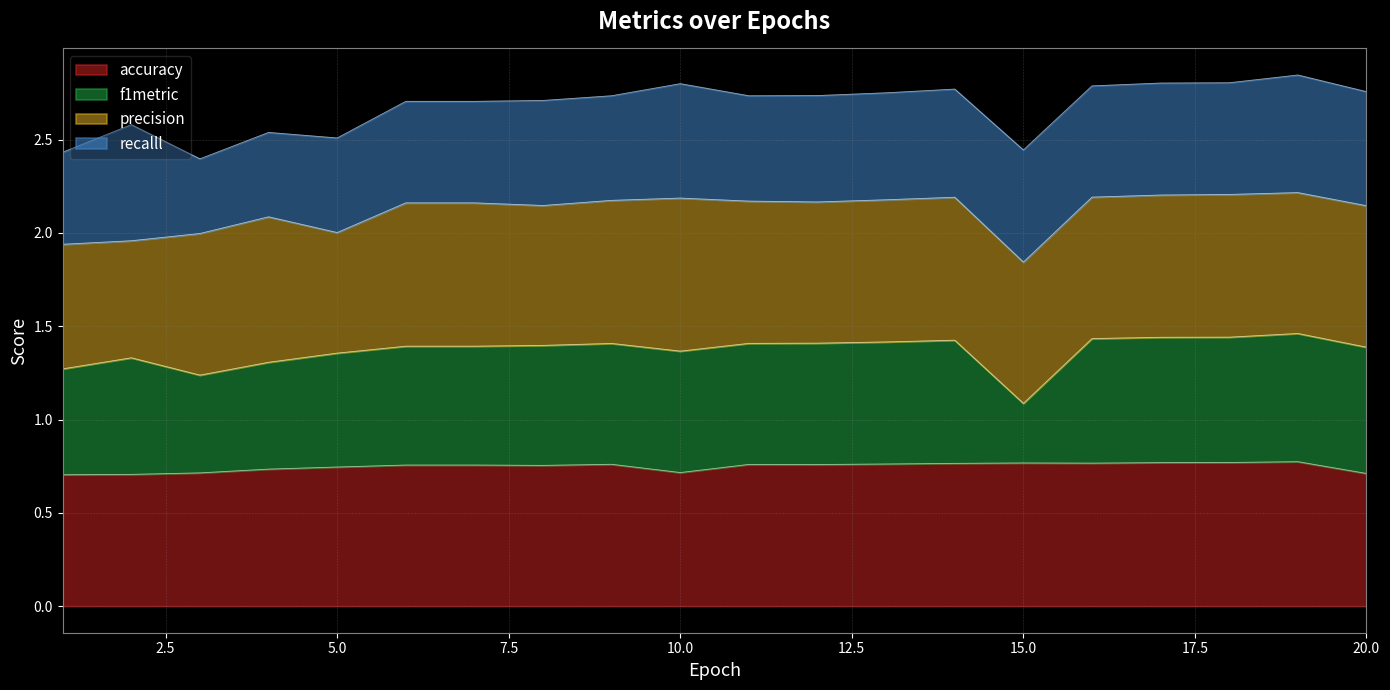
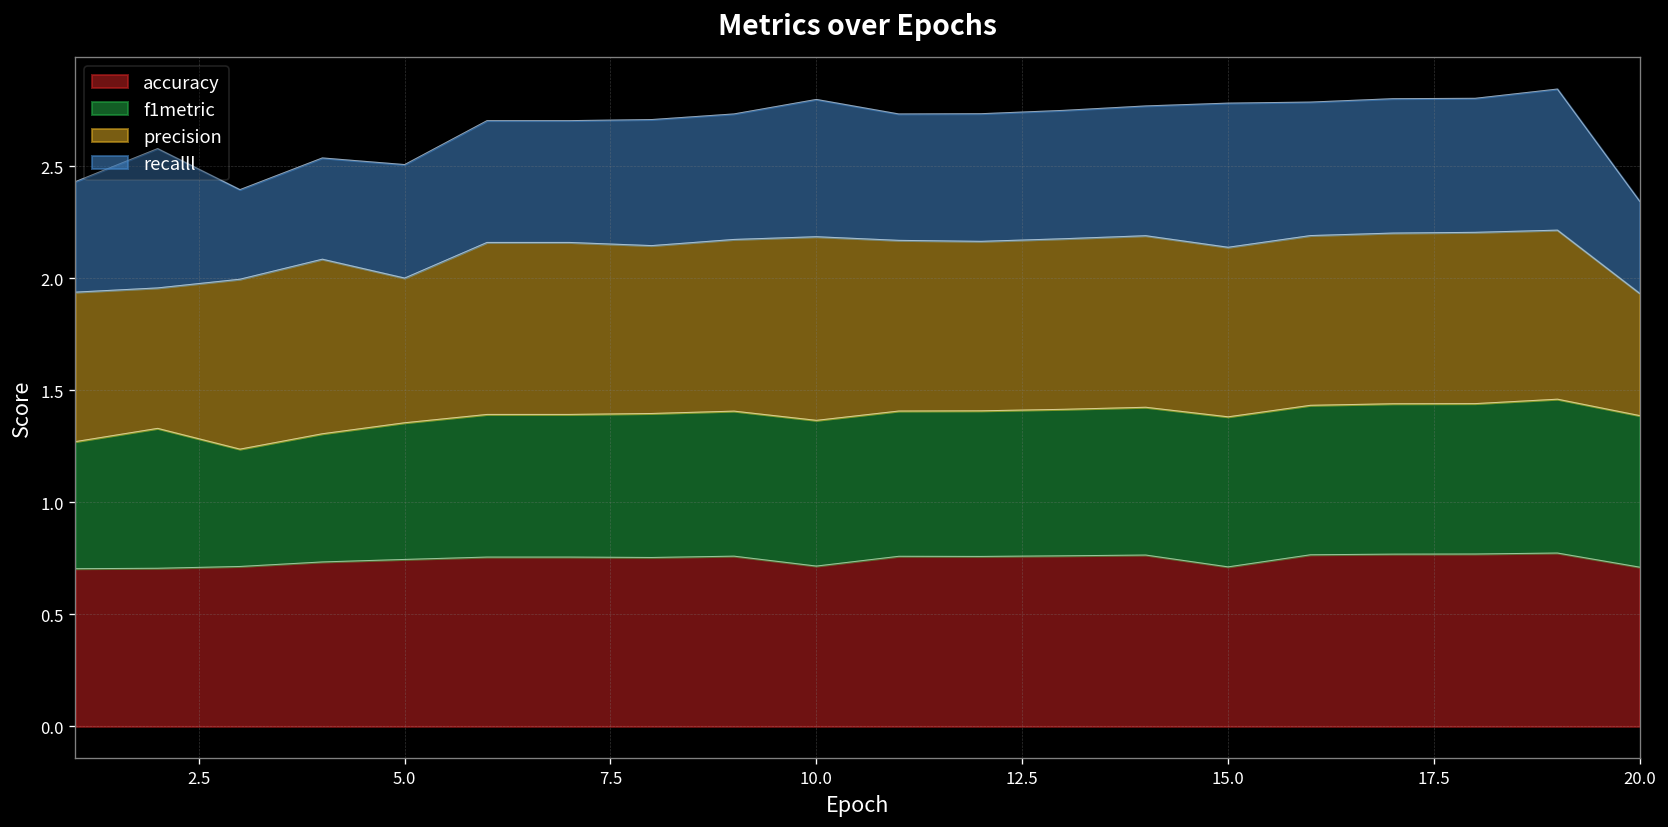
accuracy, 15.0: 0.77 -> 0.71
f1metric, 15.0: 0.32 -> 0.67
recalll, 15.0: 0.60 -> 0.64
precision, 20.0: 0.76 -> 0.55
recalll, 20.0: 0.61 -> 0.41
